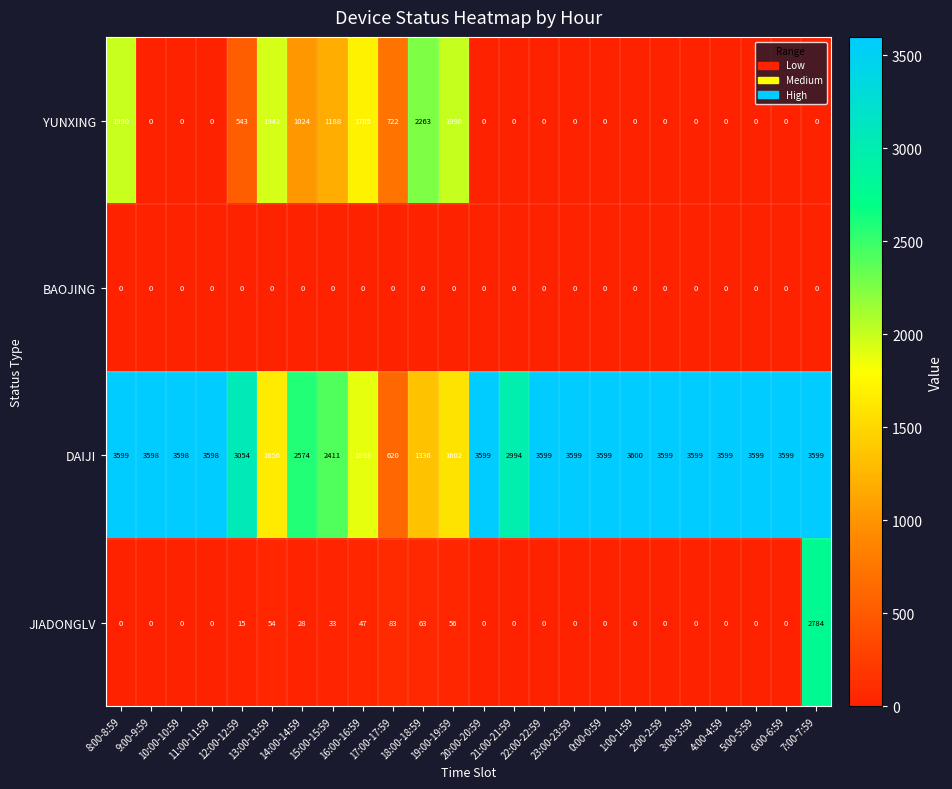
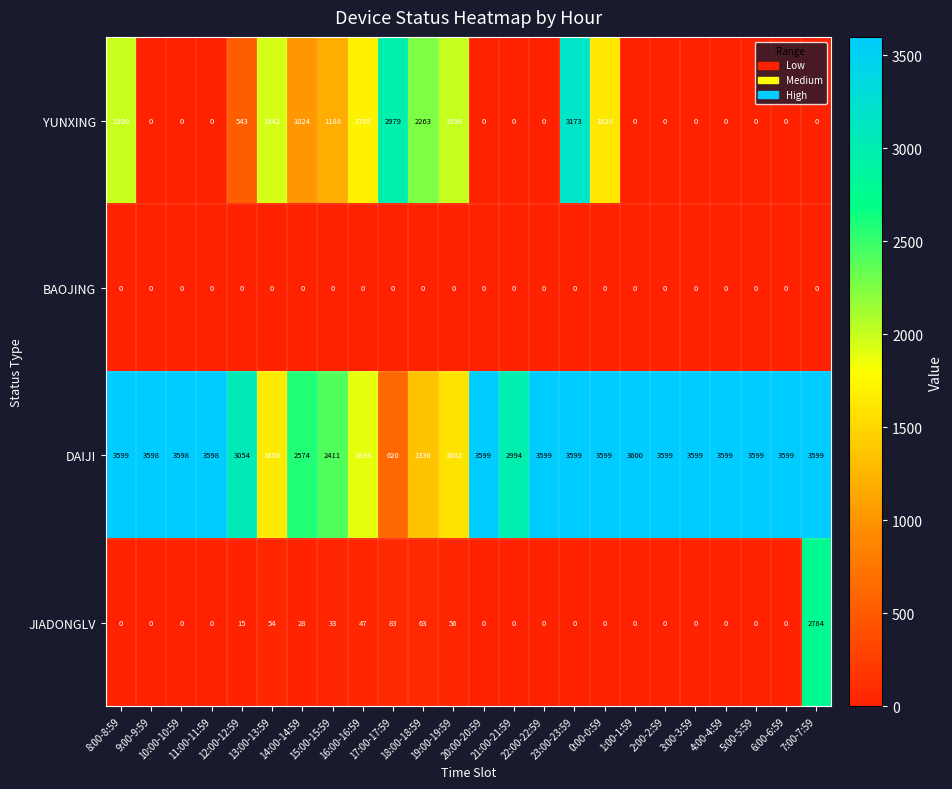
YUNXING, 17:00-17:59: 722 -> 2979
YUNXING, 23:00-23:59: 0 -> 3173
YUNXING, 0:00-0:59: 0 -> 1628
